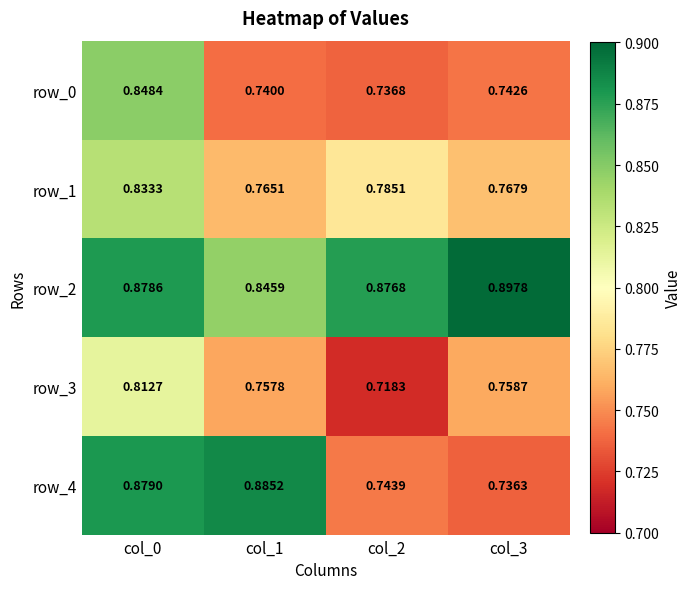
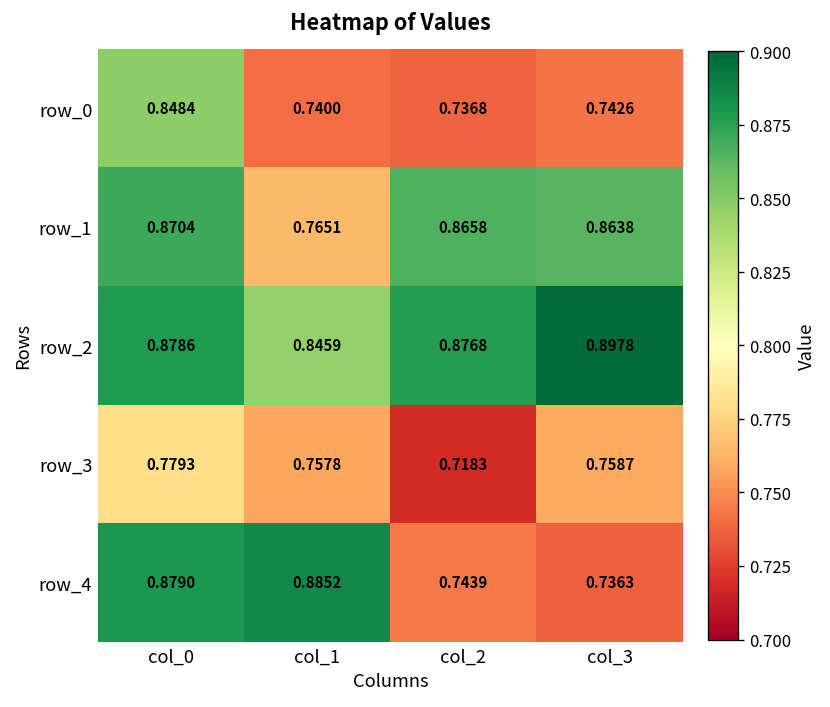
row_1, col_0: 0.8333 -> 0.8704
row_1, col_2: 0.7851 -> 0.8658
row_1, col_3: 0.7679 -> 0.8638
row_3, col_0: 0.8127 -> 0.7793
